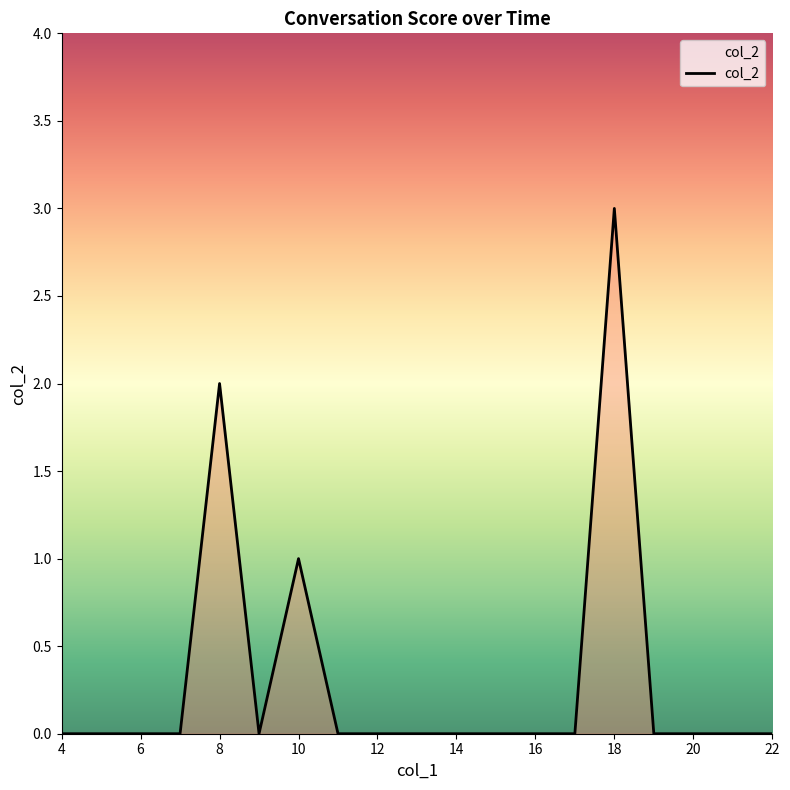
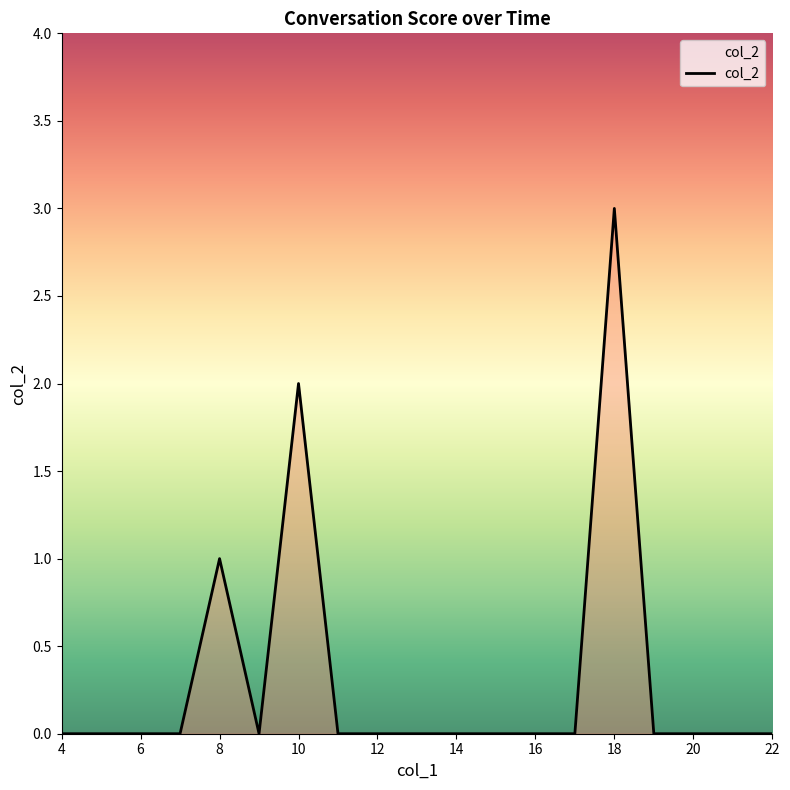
8: 2 -> 1
10: 1 -> 2
